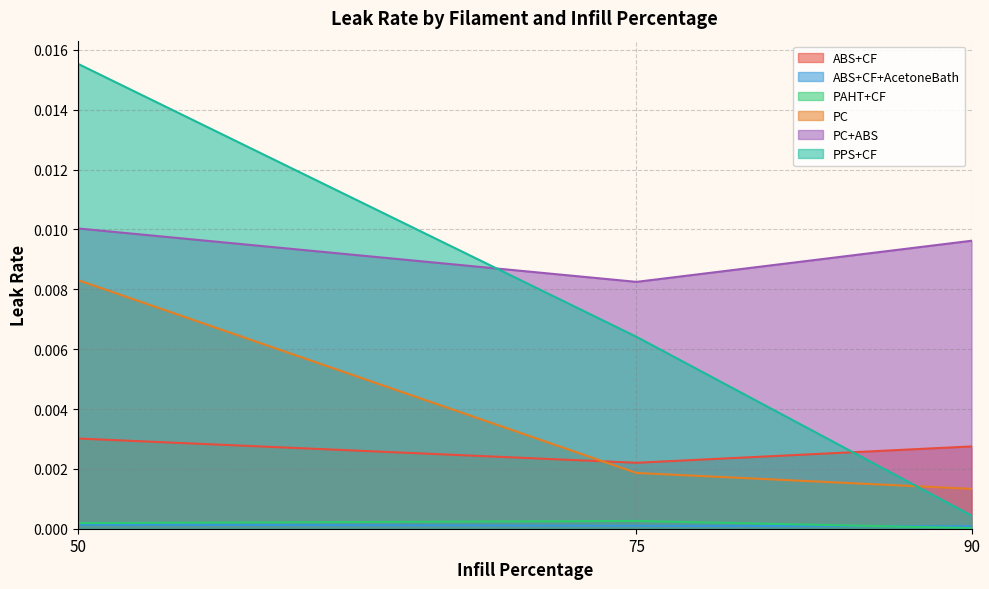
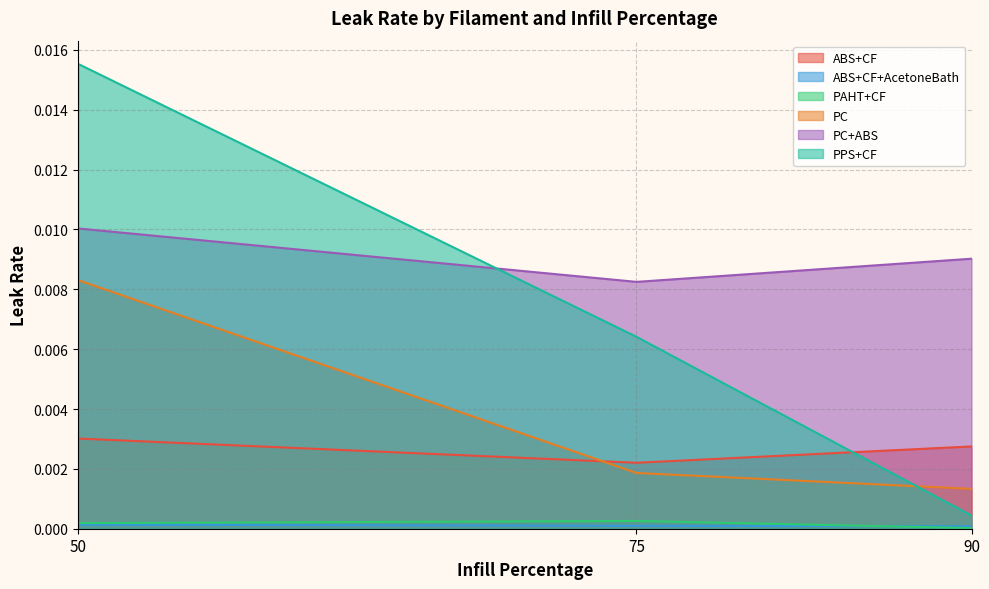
PC+ABS, 90: 0.0096 -> 0.0090
